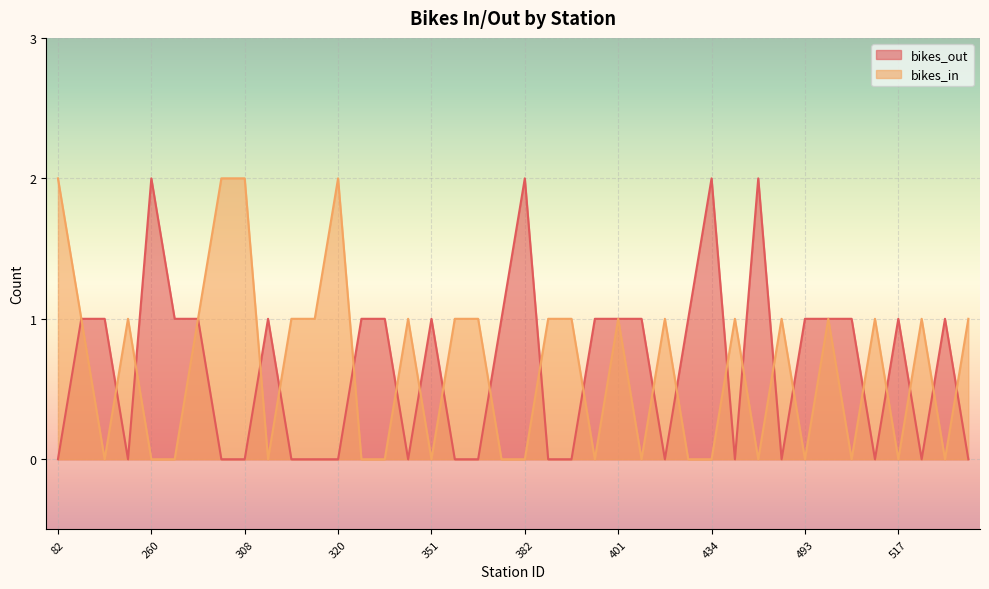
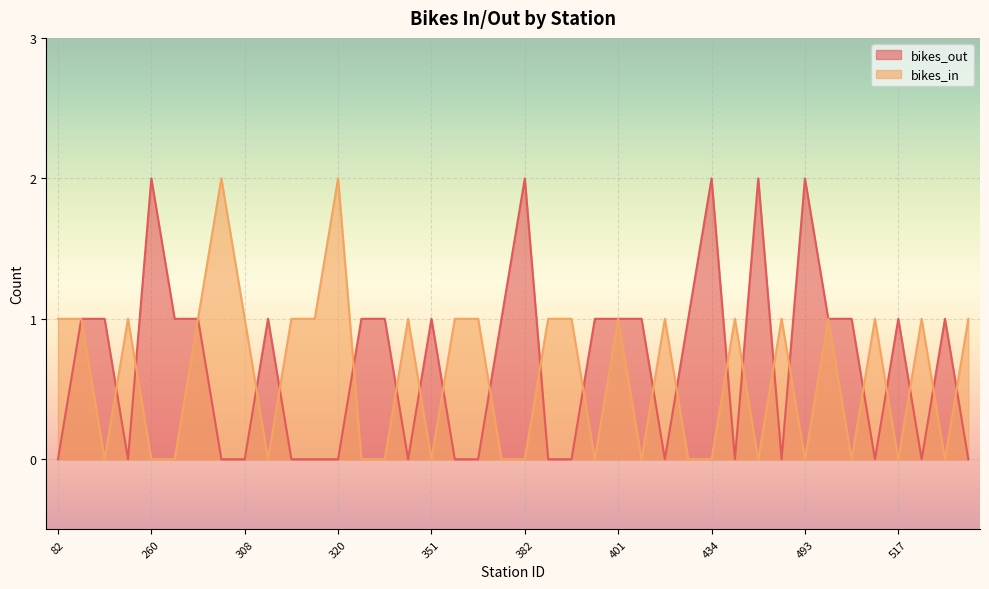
bikes_in, 82: 2 -> 1
bikes_in, 308: 2 -> 1
bikes_out, 493: 1 -> 2
